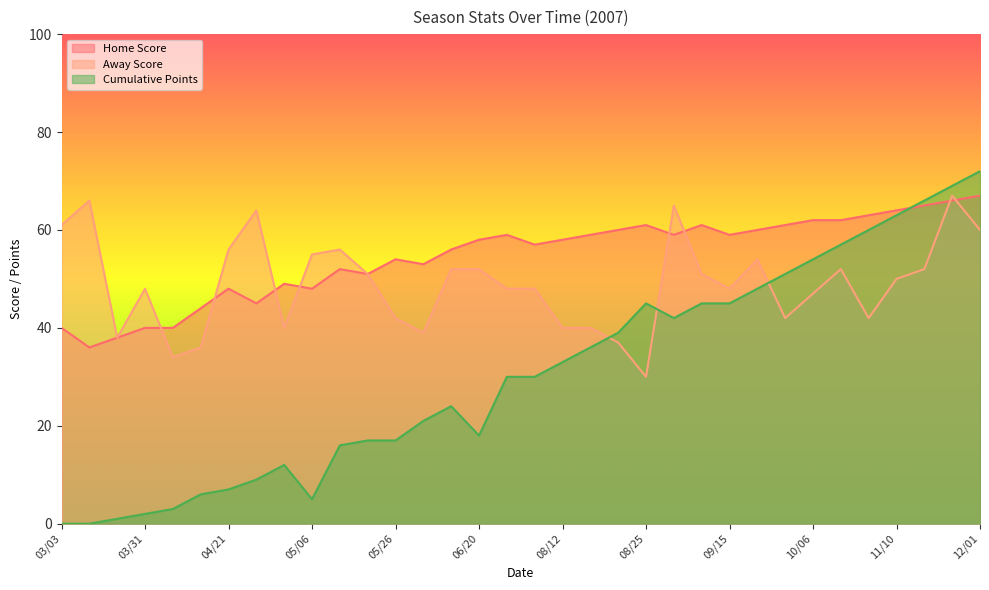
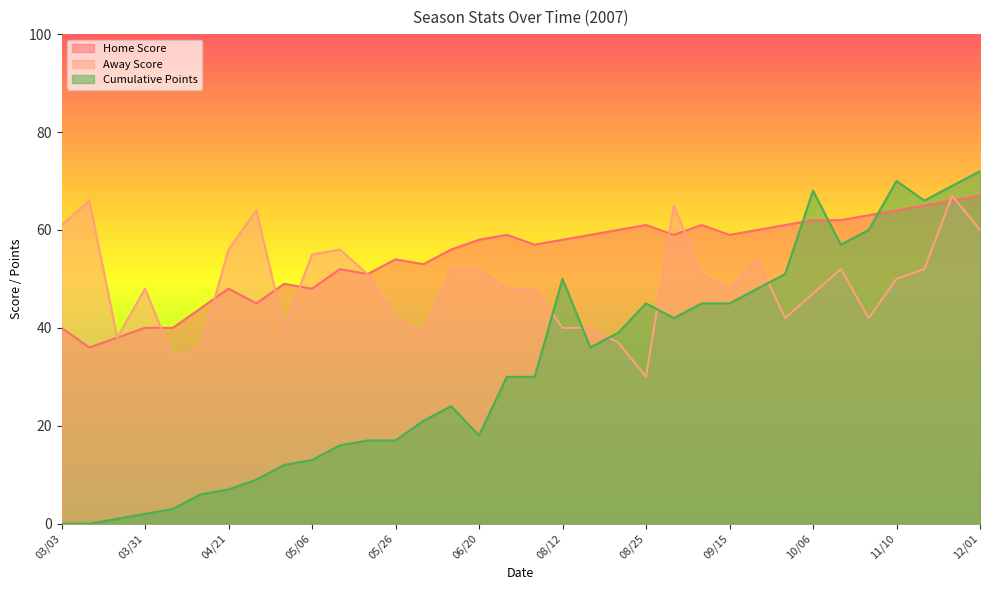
Cumulative Points, 05/06: 5 -> 13
Cumulative Points, 08/12: 33 -> 50
Cumulative Points, 10/06: 54 -> 68
Cumulative Points, 11/10: 63 -> 70
